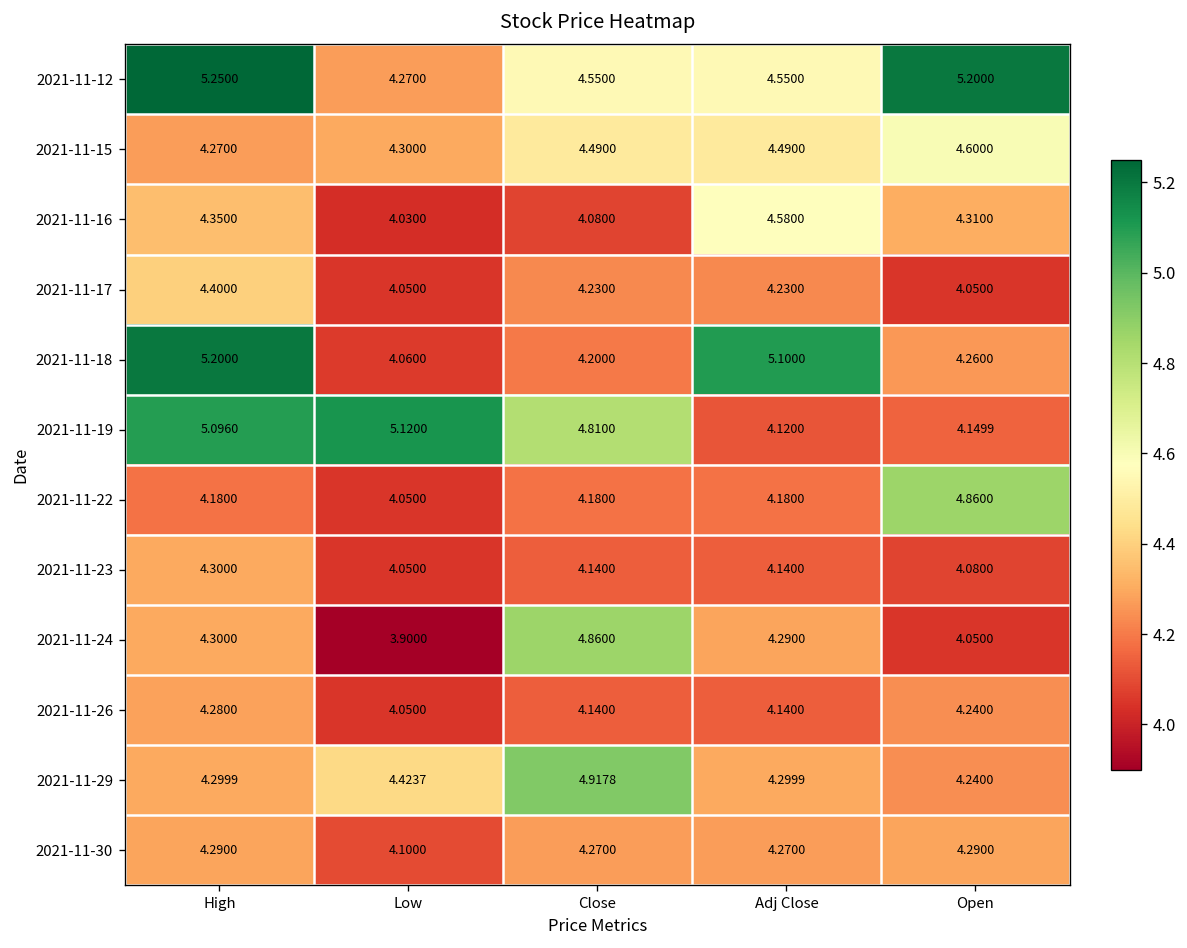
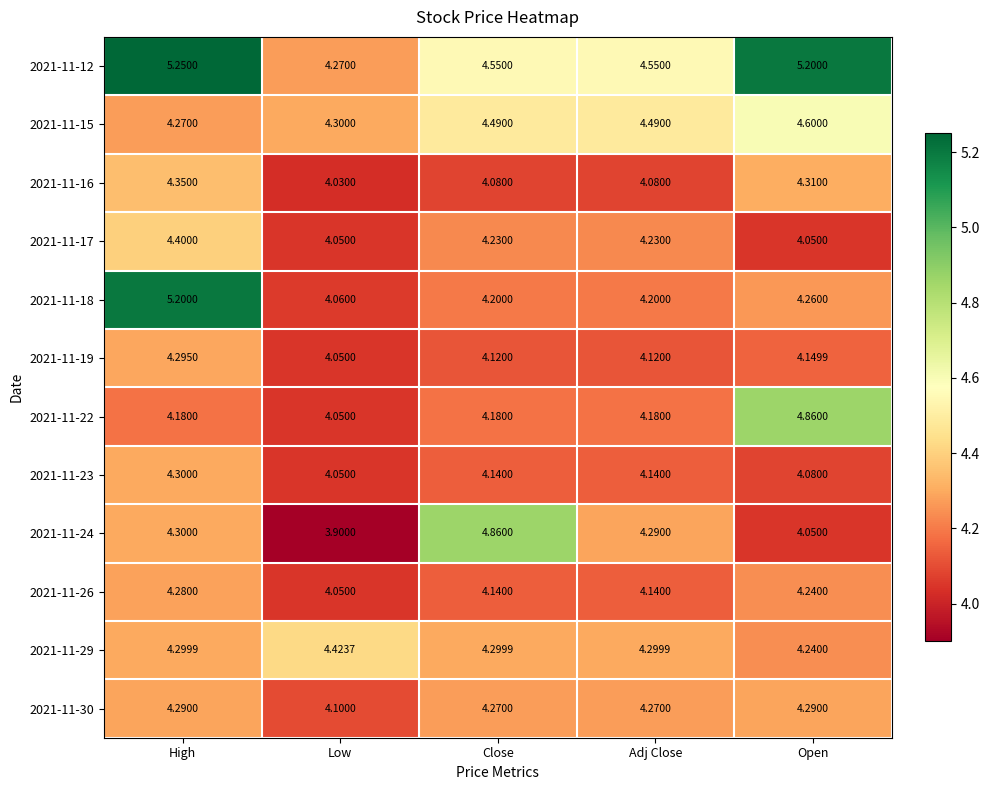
2021-11-16, Adj Close: 4.5800 -> 4.0800
2021-11-18, Adj Close: 5.1000 -> 4.2000
2021-11-19, High: 5.0960 -> 4.2950
2021-11-19, Low: 5.1200 -> 4.0500
2021-11-19, Close: 4.8100 -> 4.1200
2021-11-29, Close: 4.9178 -> 4.2999
